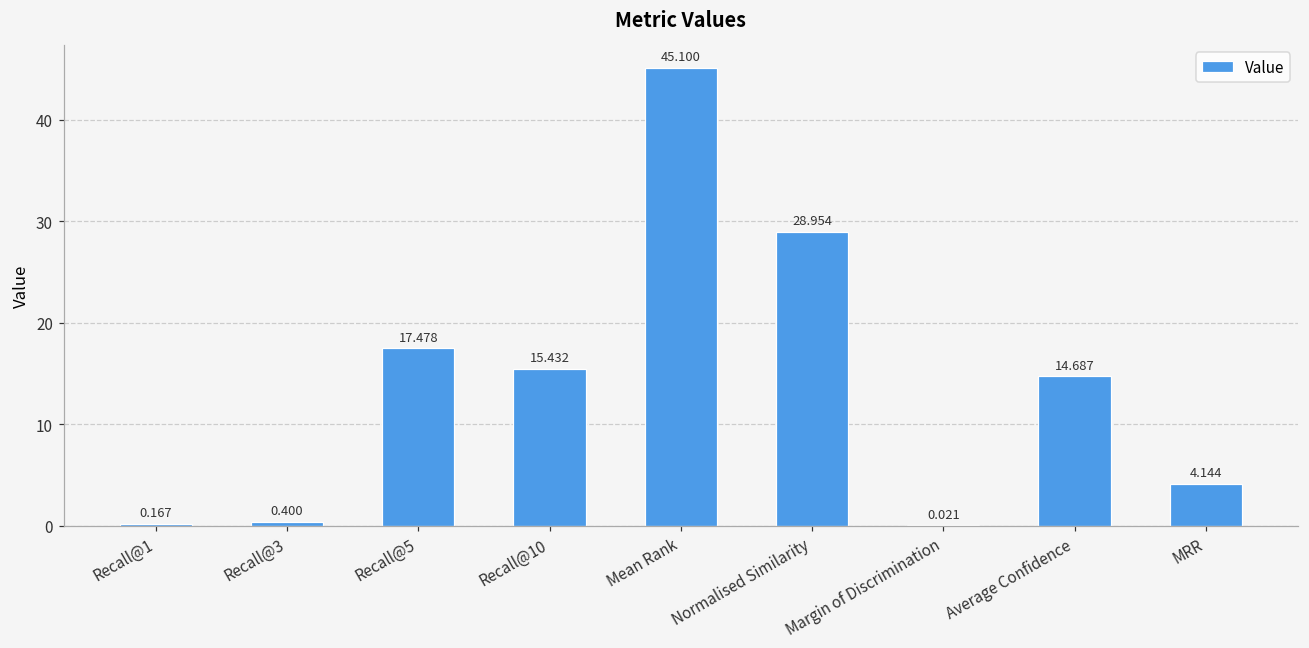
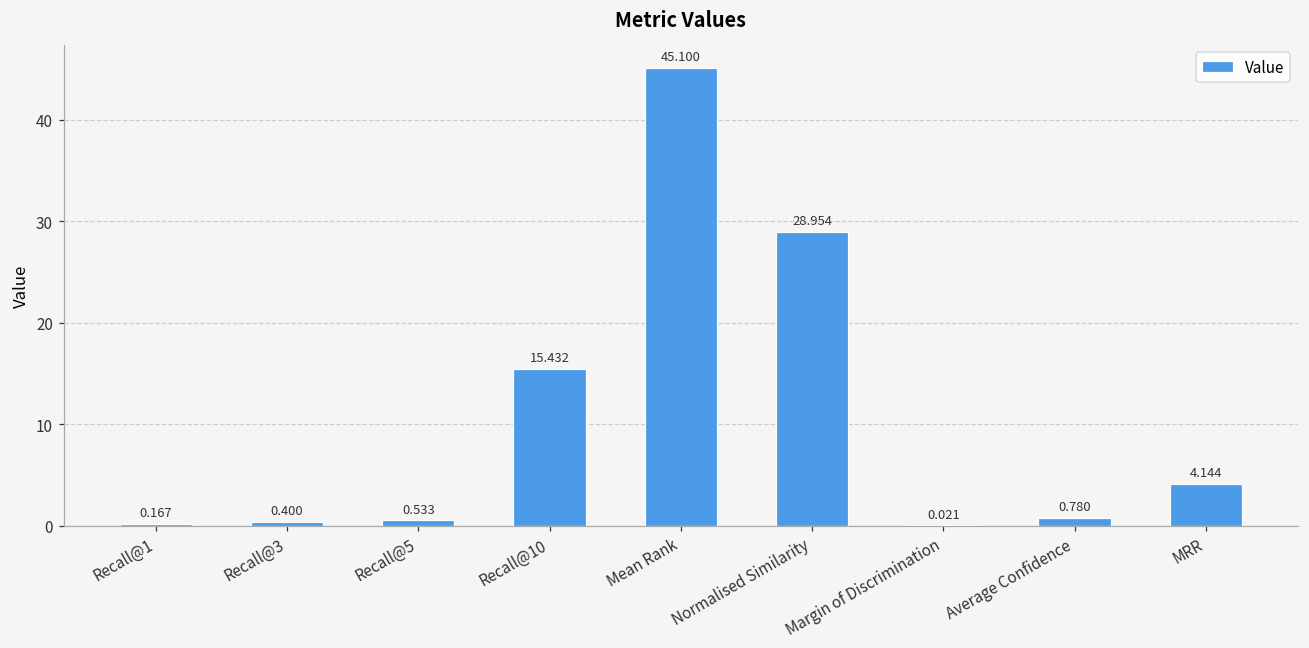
Recall@5: 17.478 -> 0.533
Average Confidence: 14.687 -> 0.780
